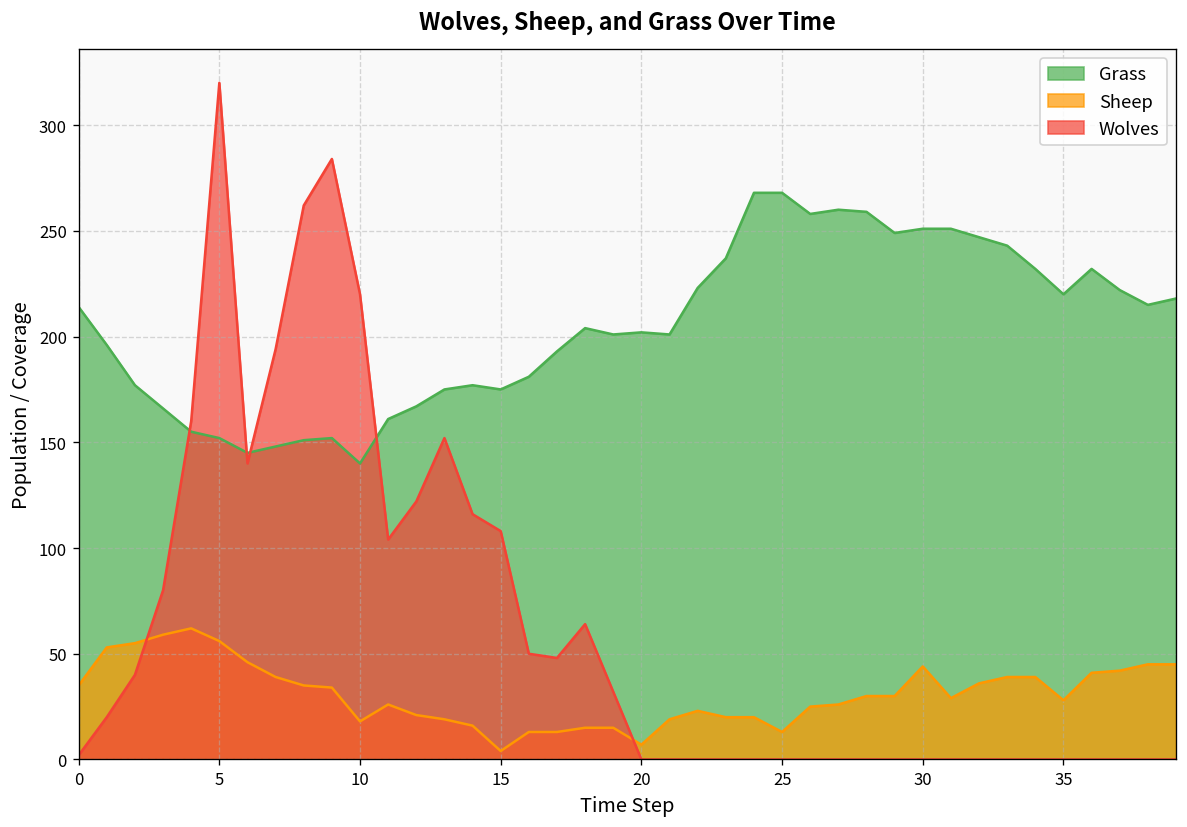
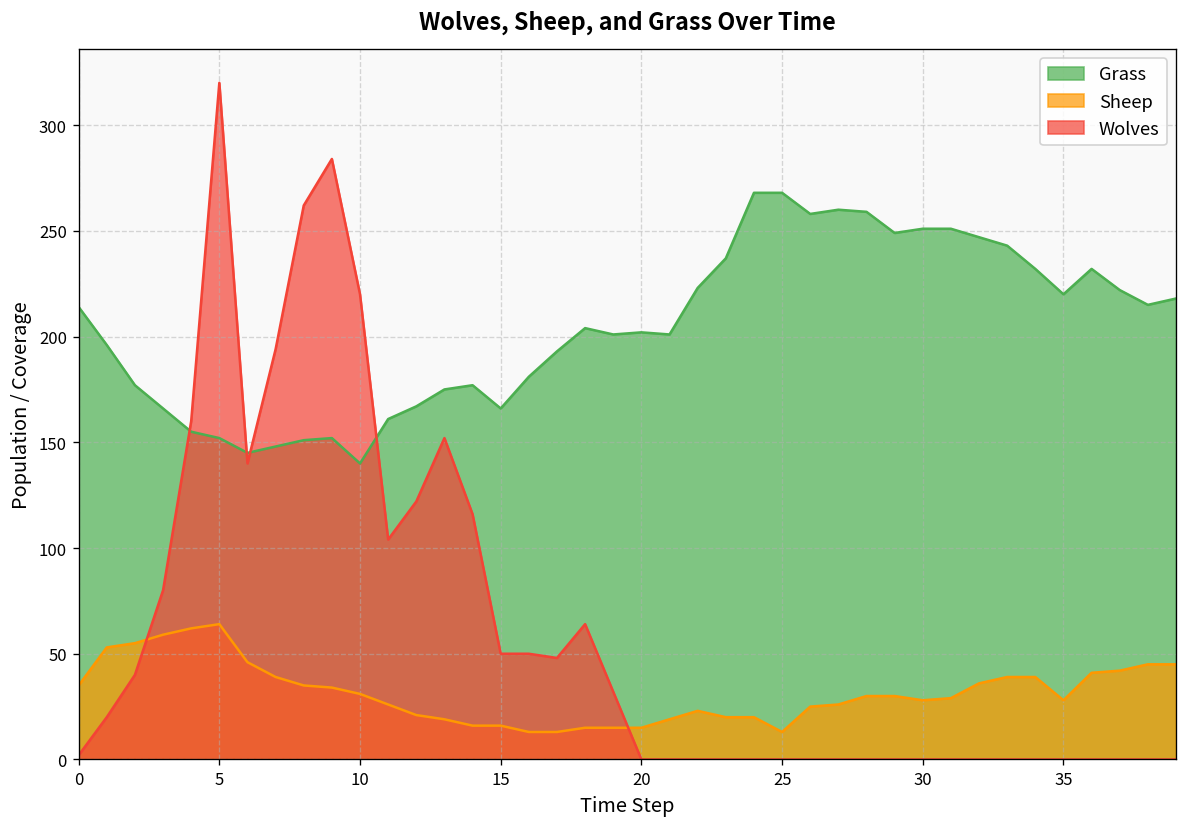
Sheep, 5: 56 -> 64
Sheep, 10: 18 -> 31
Grass, 15: 175 -> 166
Sheep, 15: 4 -> 16
Wolves, 15: 108 -> 50
Sheep, 20: 7 -> 15
Sheep, 30: 44 -> 28
